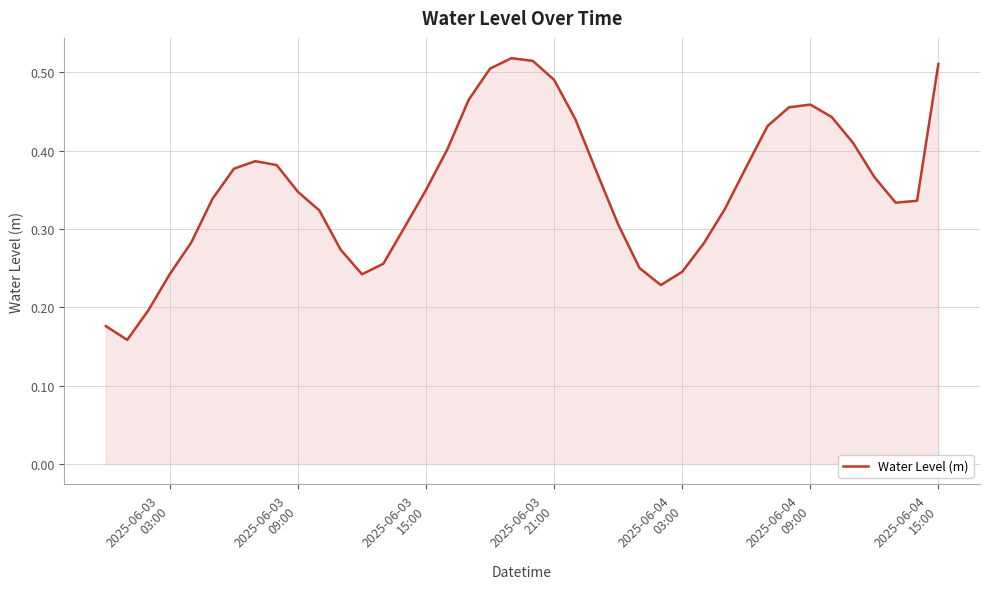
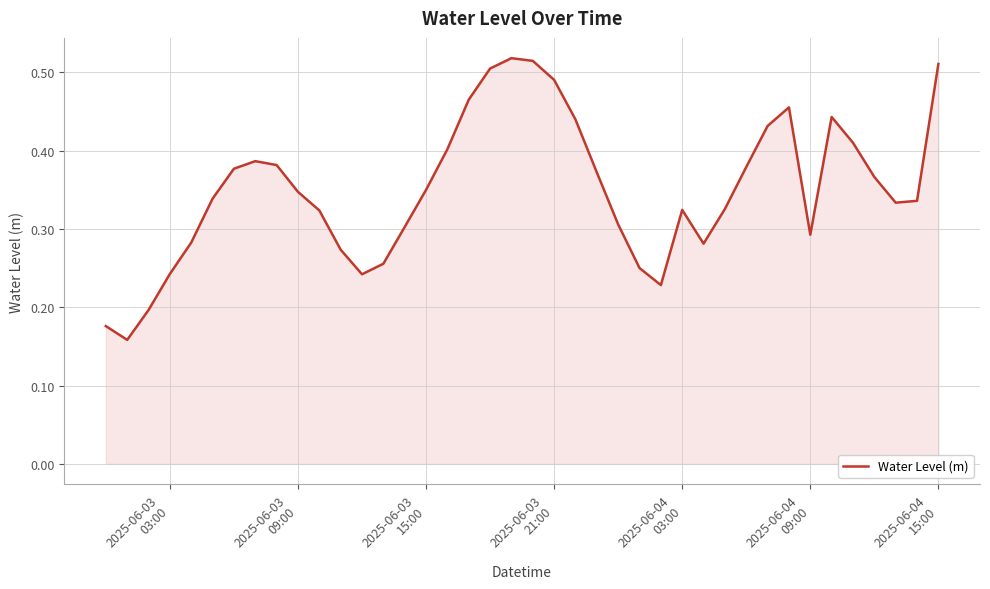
2025-06-04 03:00: 0.25 -> 0.32
2025-06-04 09:00: 0.46 -> 0.29
